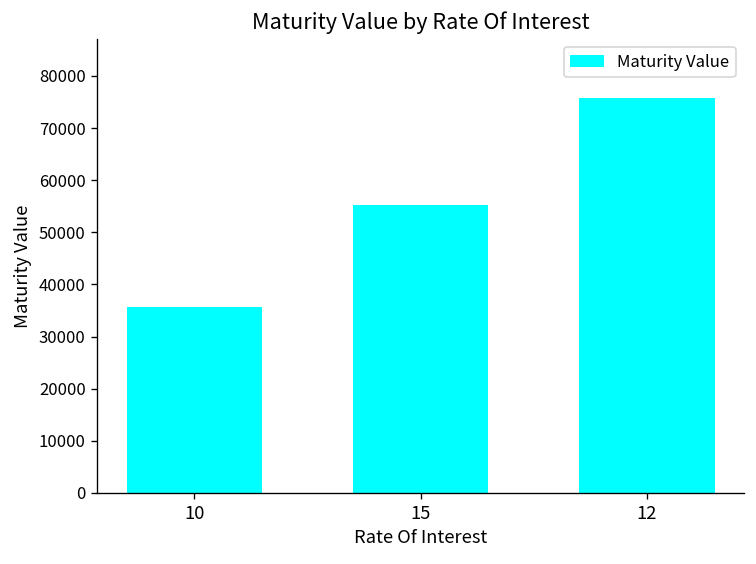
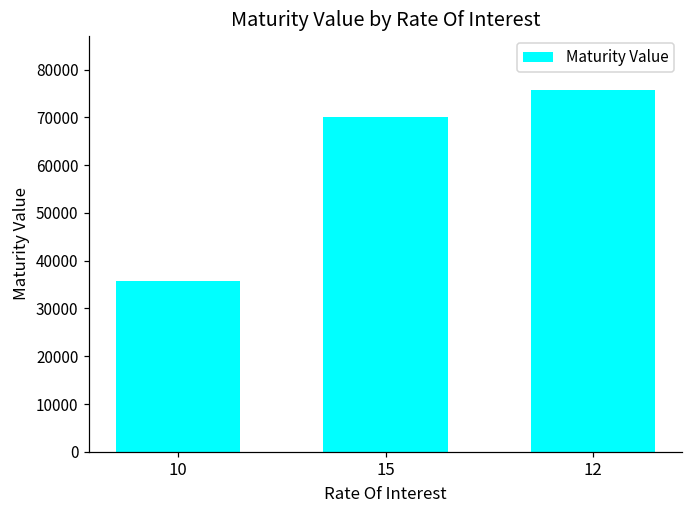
15: 55000 -> 70000
